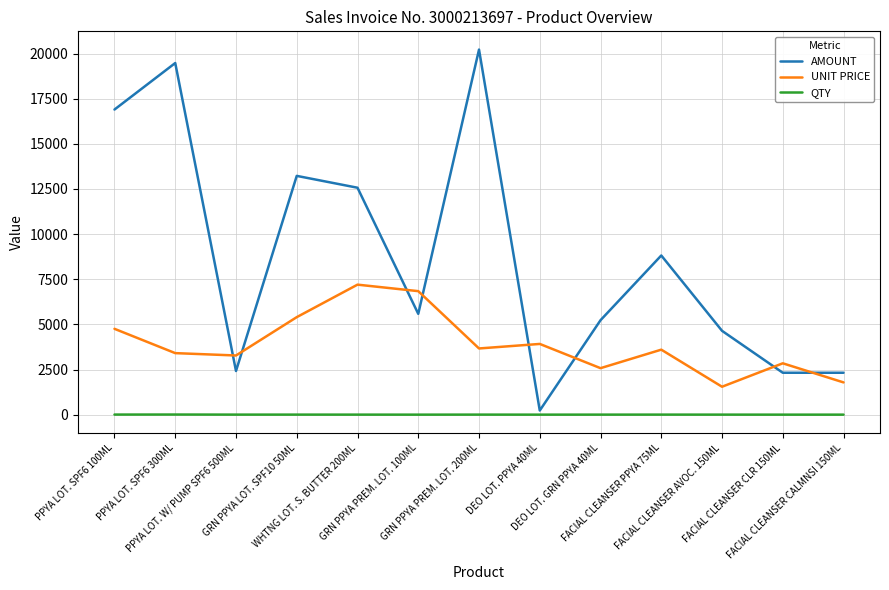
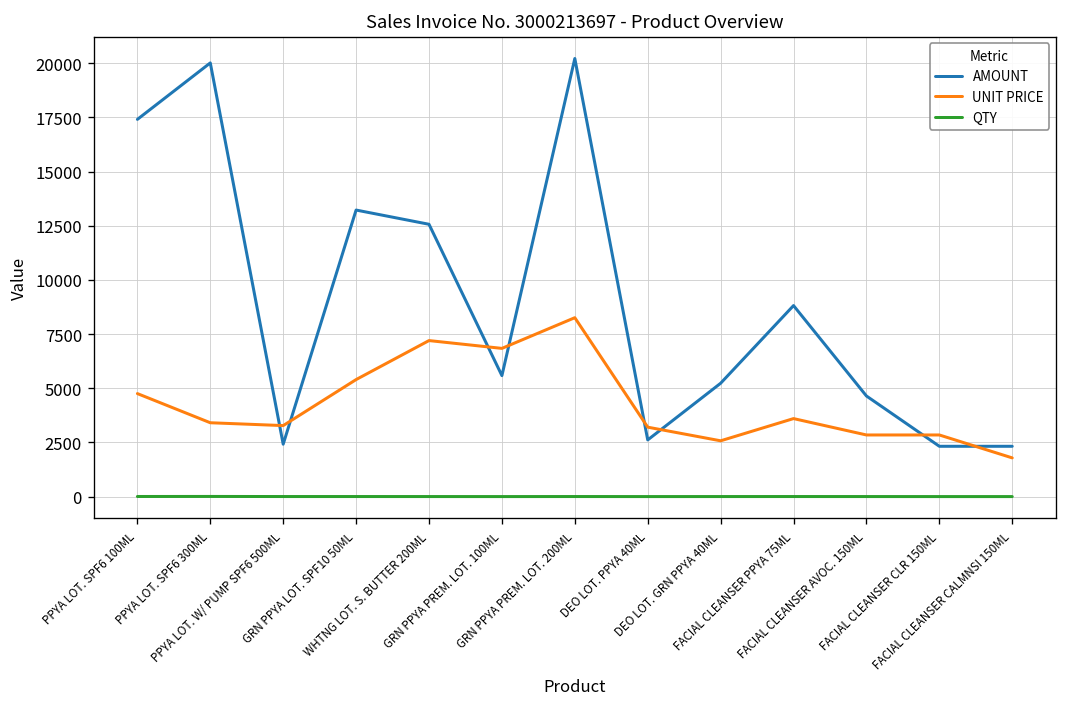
AMOUNT, PPYA LOT. SPF6 100ML: 16900 -> 17400
AMOUNT, PPYA LOT. SPF6 300ML: 19500 -> 20000
UNIT PRICE, GRN PPYA PREM. LOT. 200ML: 3700 -> 8300
AMOUNT, DEO LOT. PPYA 40ML: 200 -> 2600
UNIT PRICE, DEO LOT. PPYA 40ML: 3900 -> 3200
UNIT PRICE, FACIAL CLEANSER AVOC. 150ML: 1500 -> 2800
